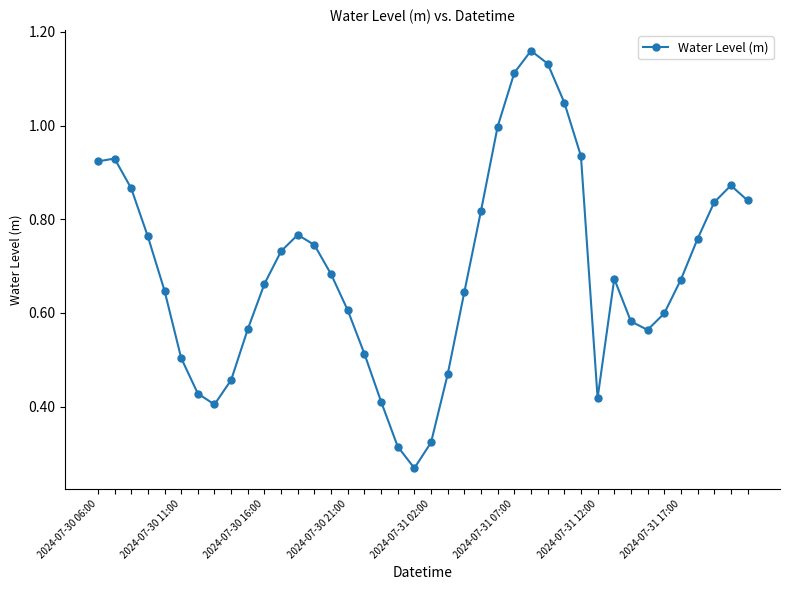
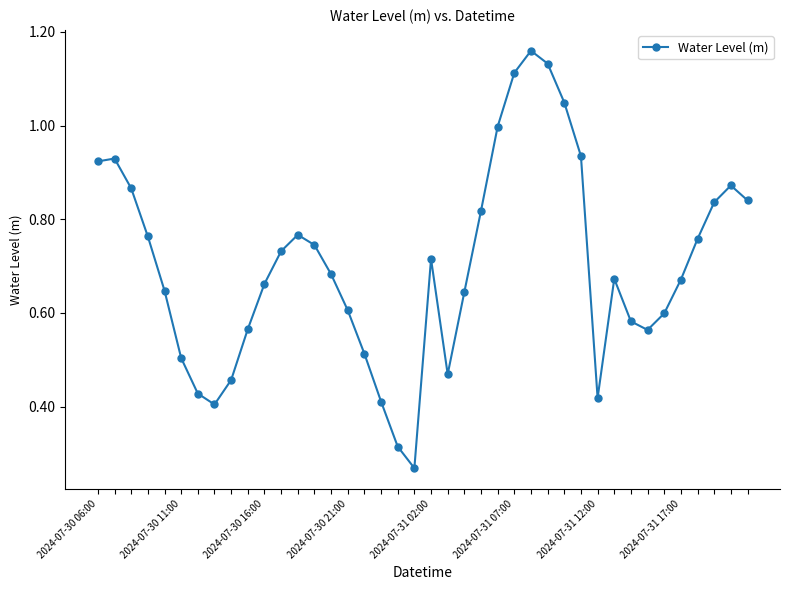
2024-07-31 02:00: 0.32 -> 0.72
